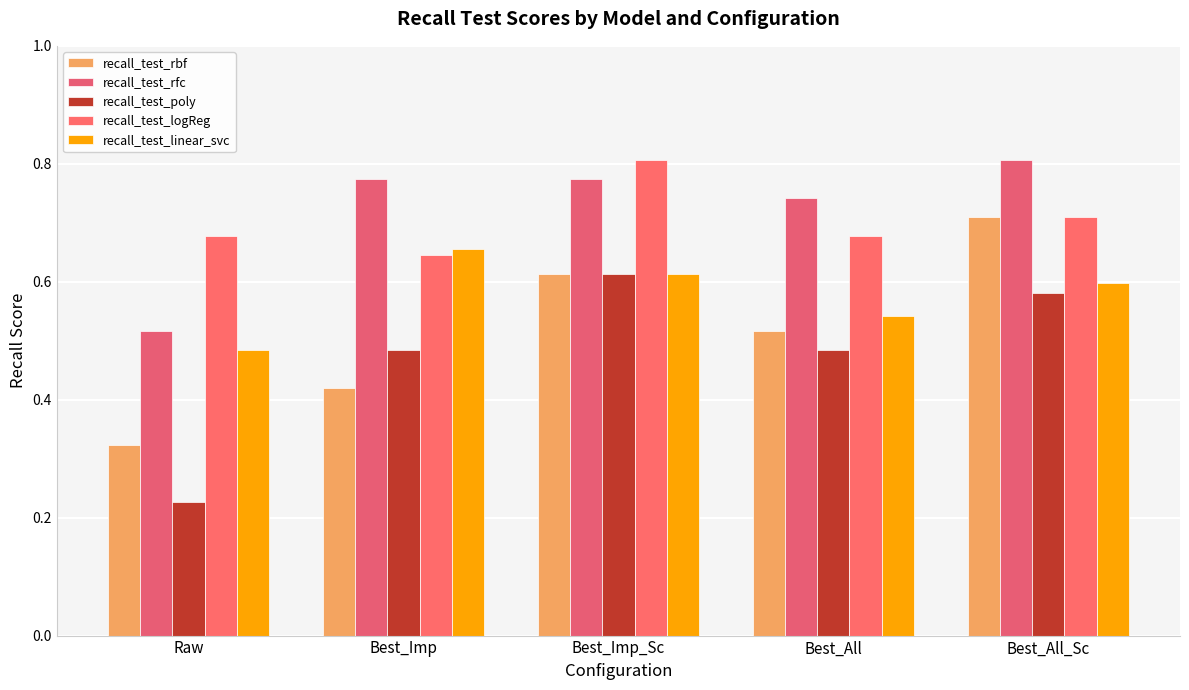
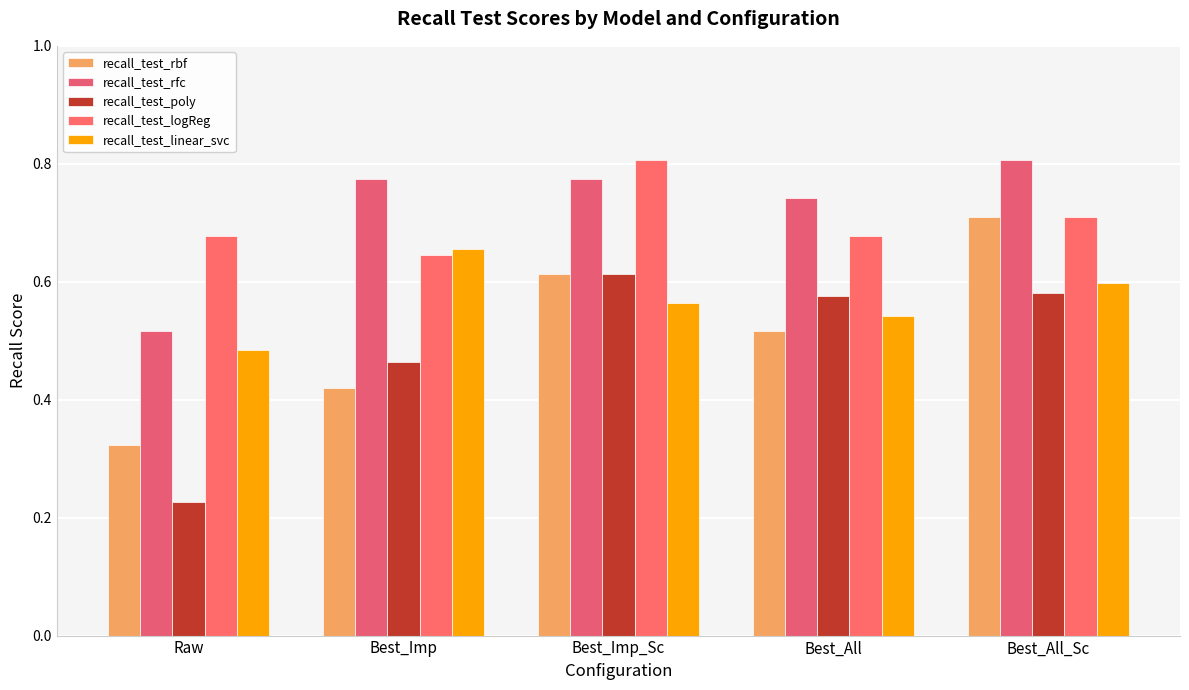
recall_test_poly, Best_Imp: 0.48 -> 0.46
recall_test_linear_svc, Best_Imp_Sc: 0.61 -> 0.56
recall_test_poly, Best_All: 0.48 -> 0.58
